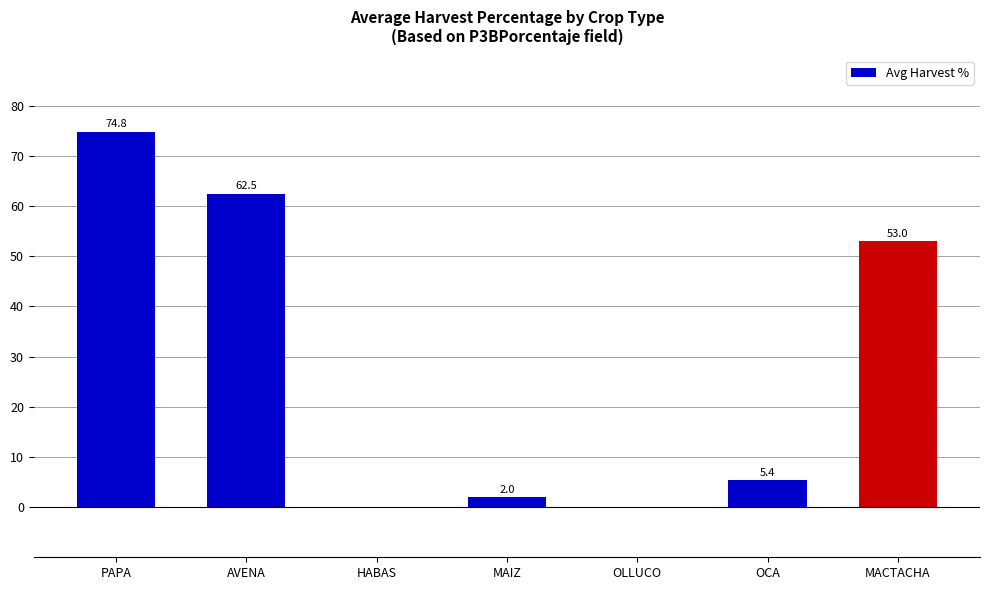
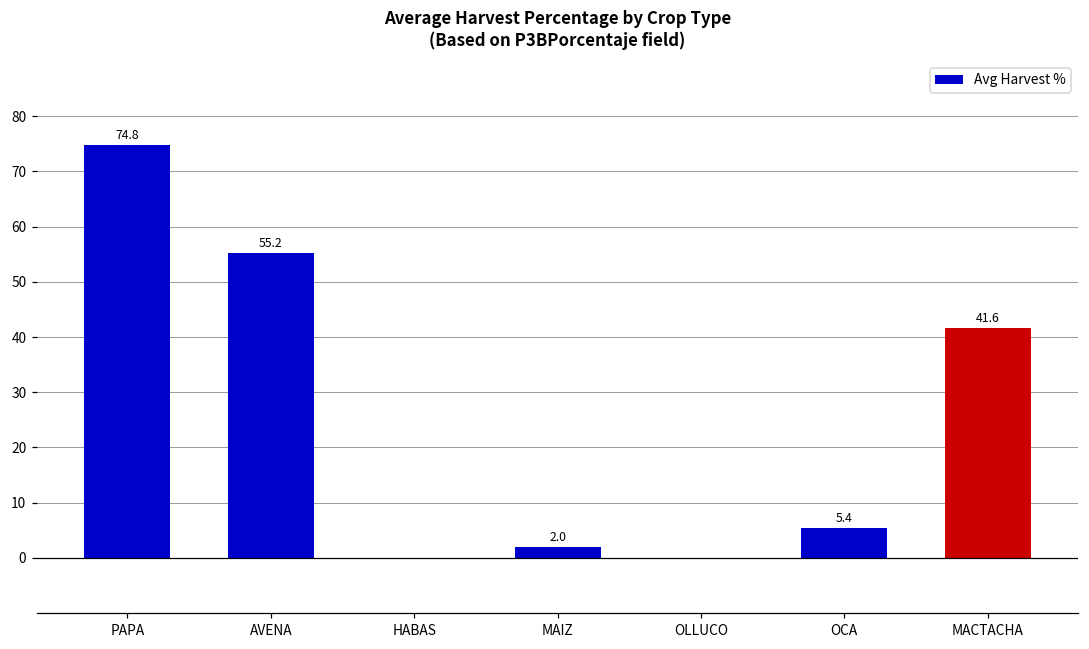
AVENA: 62.5 -> 55.2
MACTACHA: 53.0 -> 41.6
